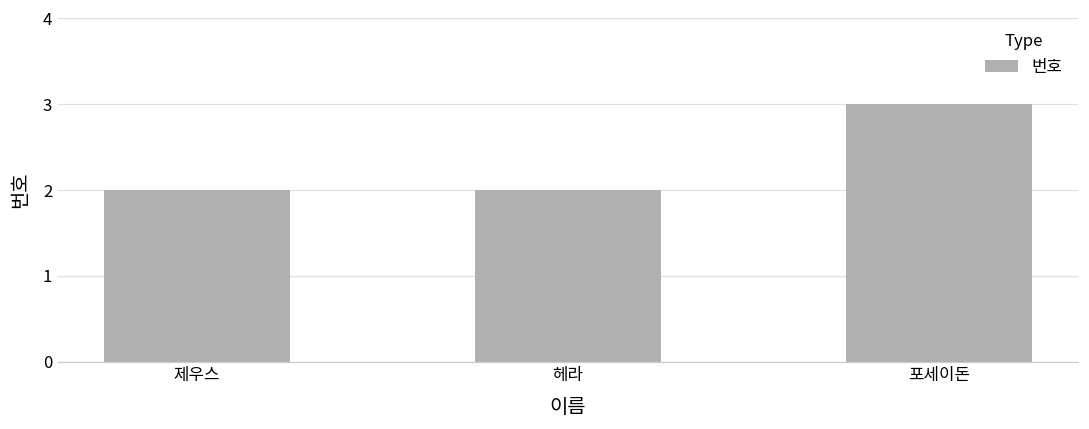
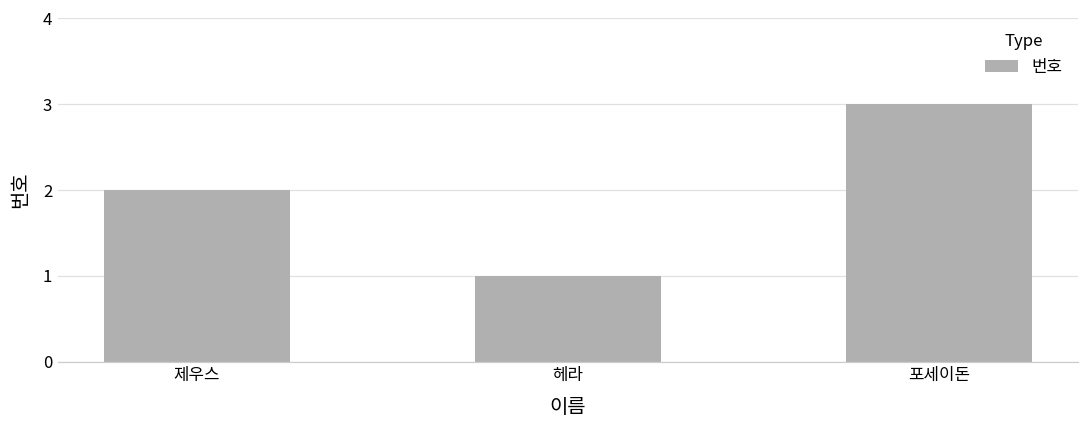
헤라: 2 -> 1
